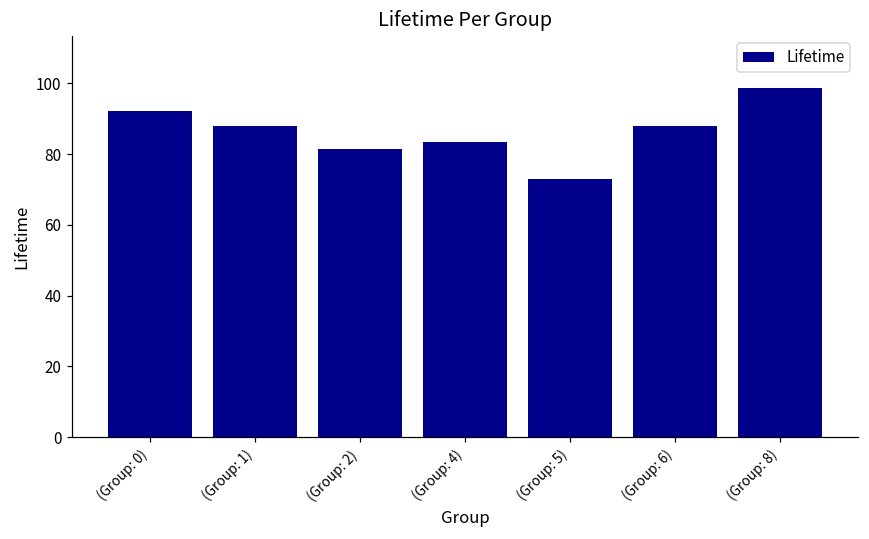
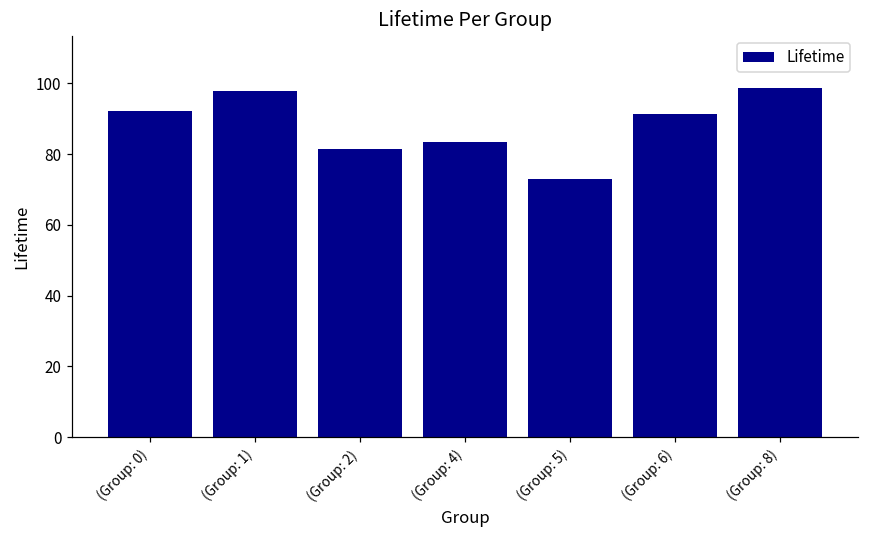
(Group: 1): 88 -> 98
(Group: 6): 88 -> 91
